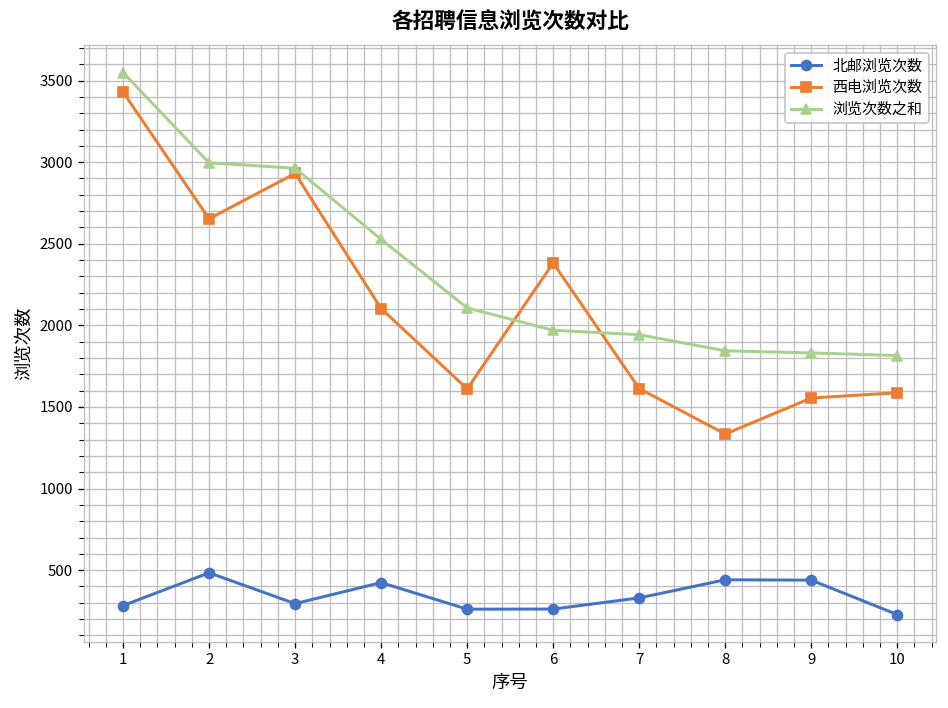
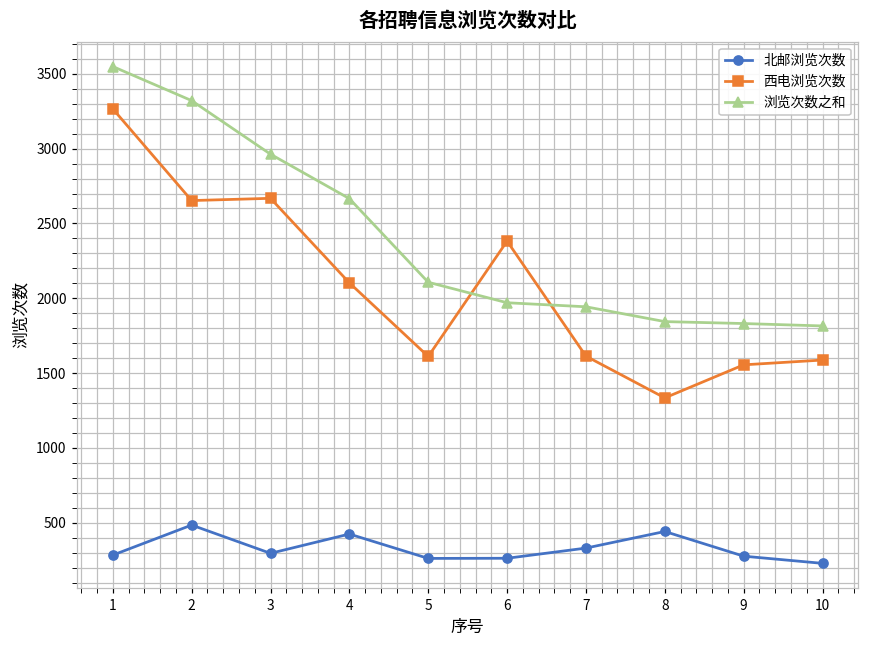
西电浏览次数, 1: 3430 -> 3270
浏览次数之和, 2: 3000 -> 3320
西电浏览次数, 3: 2930 -> 2670
浏览次数之和, 4: 2530 -> 2670
北邮浏览次数, 9: 440 -> 280
